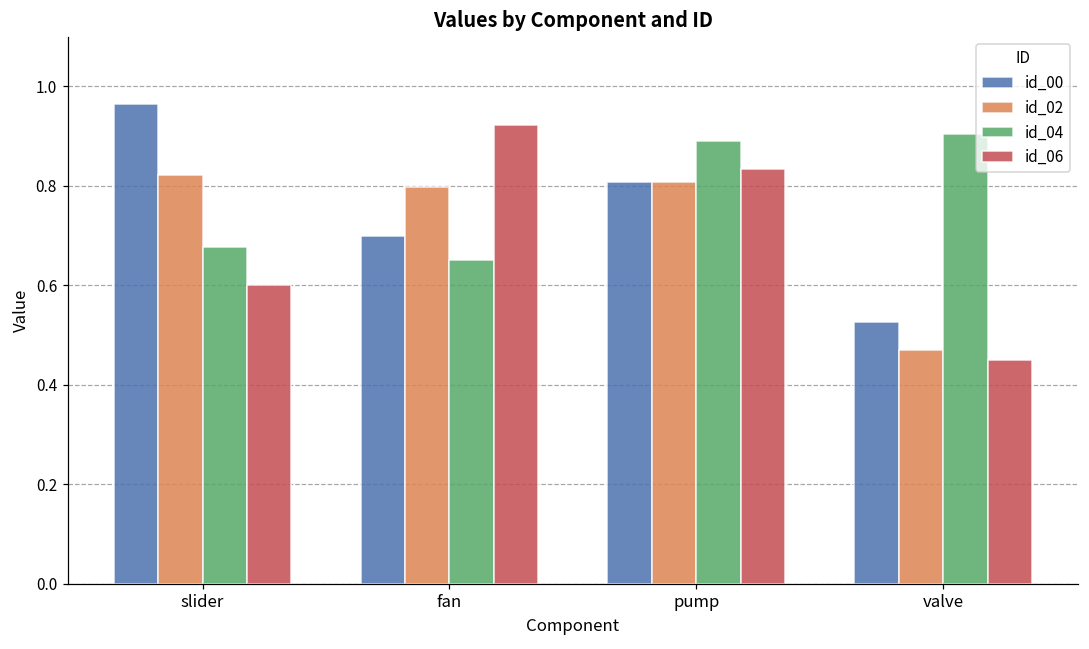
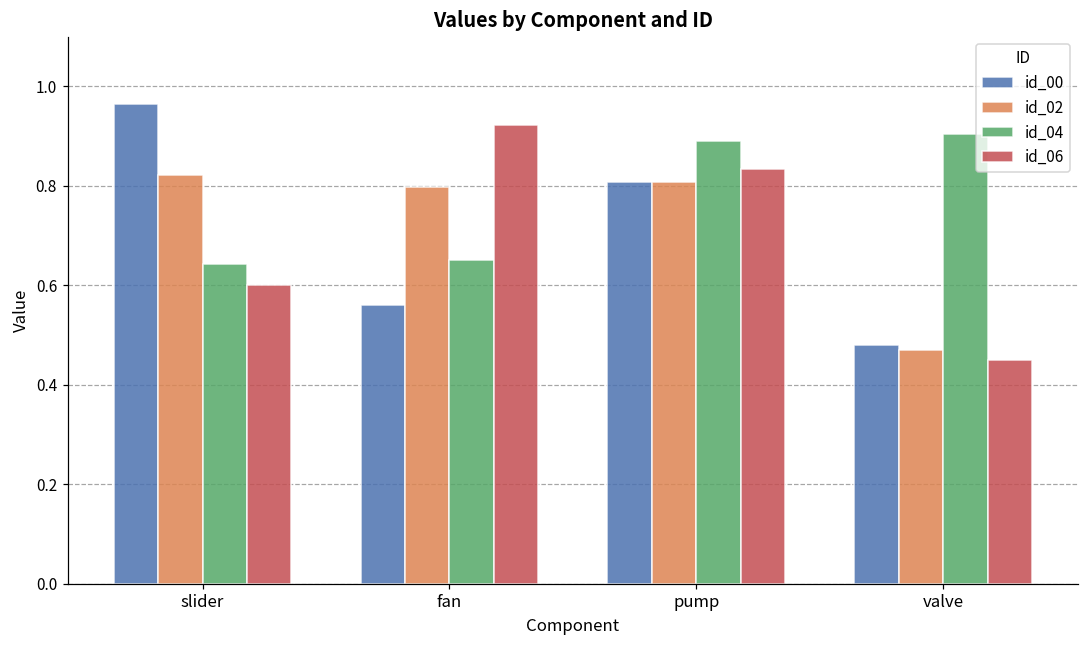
id_04, slider: 0.68 -> 0.64
id_00, fan: 0.70 -> 0.56
id_00, valve: 0.53 -> 0.48
